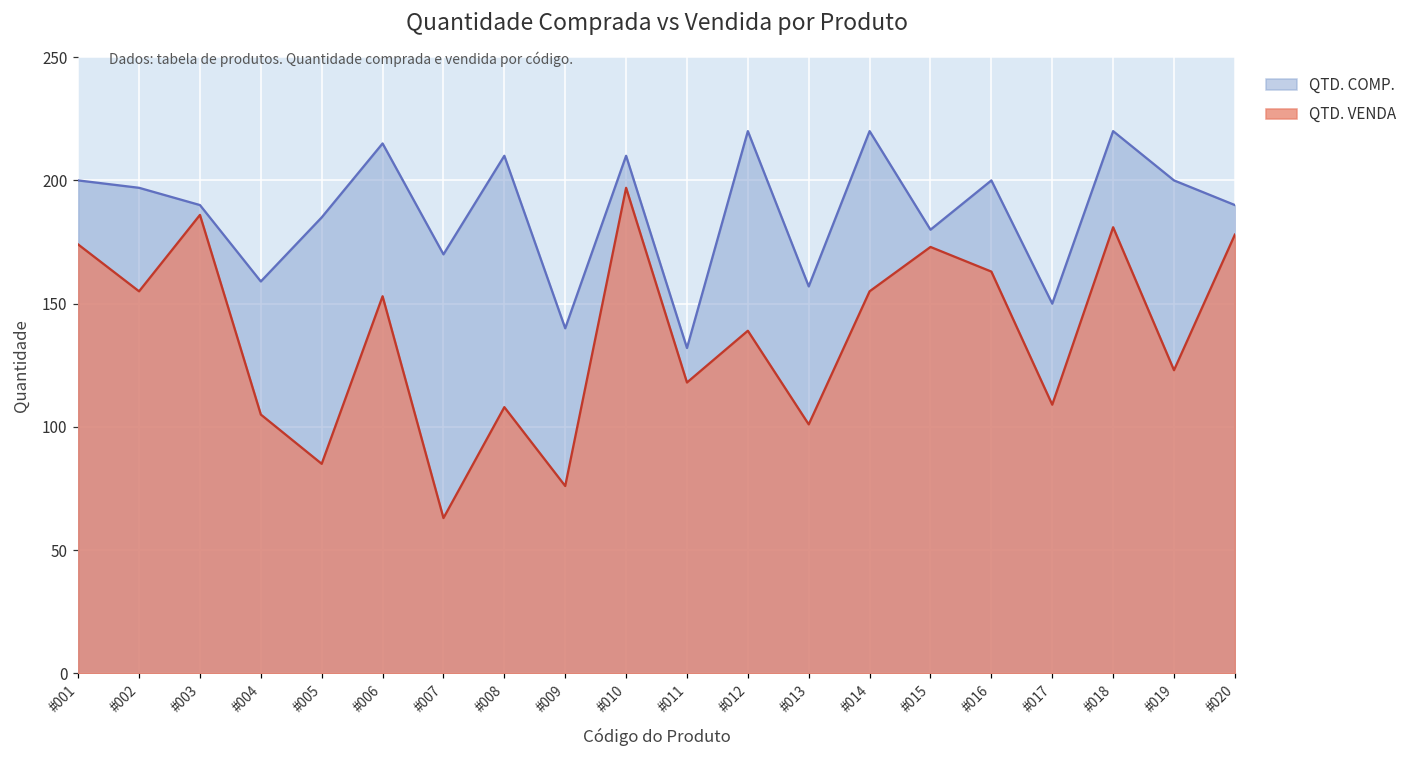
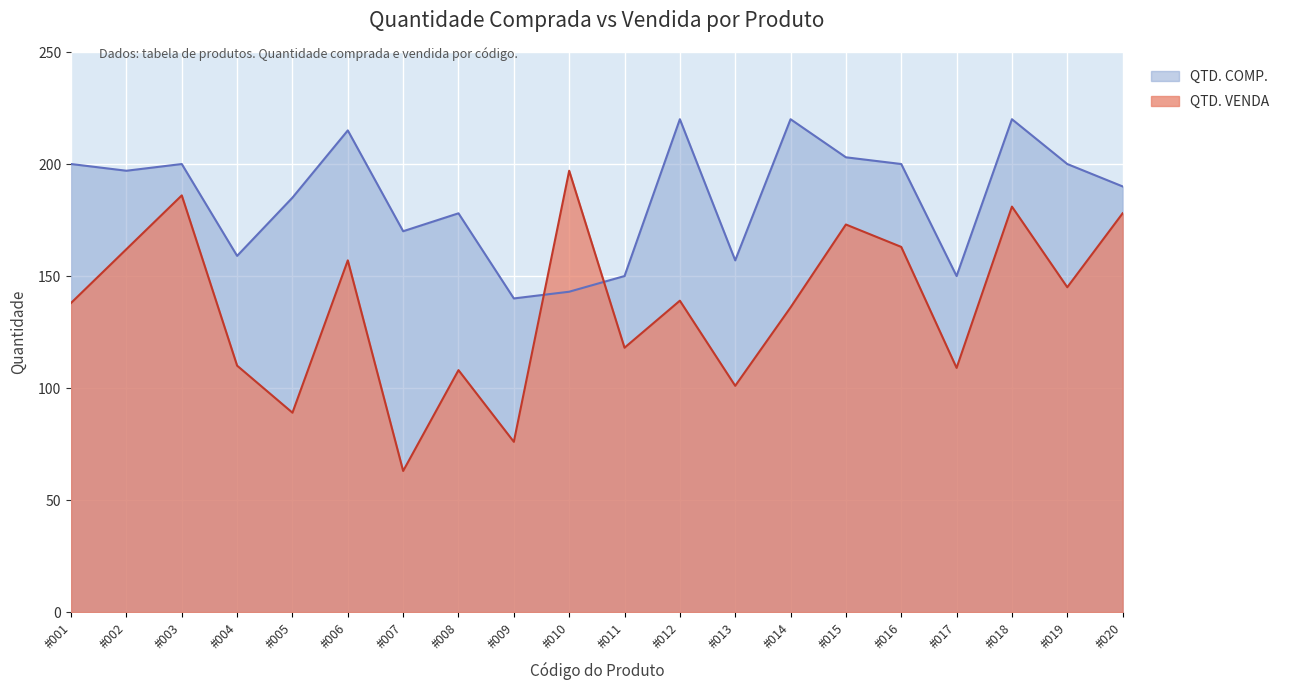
QTD. VENDA, #001: 174 -> 138
QTD. VENDA, #002: 155 -> 162
QTD. COMP., #003: 190 -> 200
QTD. VENDA, #004: 105 -> 110
QTD. VENDA, #005: 85 -> 89
QTD. VENDA, #006: 153 -> 157
QTD. COMP., #008: 210 -> 178
QTD. COMP., #010: 210 -> 143
QTD. COMP., #011: 132 -> 150
QTD. VENDA, #014: 155 -> 136
QTD. COMP., #015: 180 -> 203
QTD. VENDA, #019: 123 -> 145
